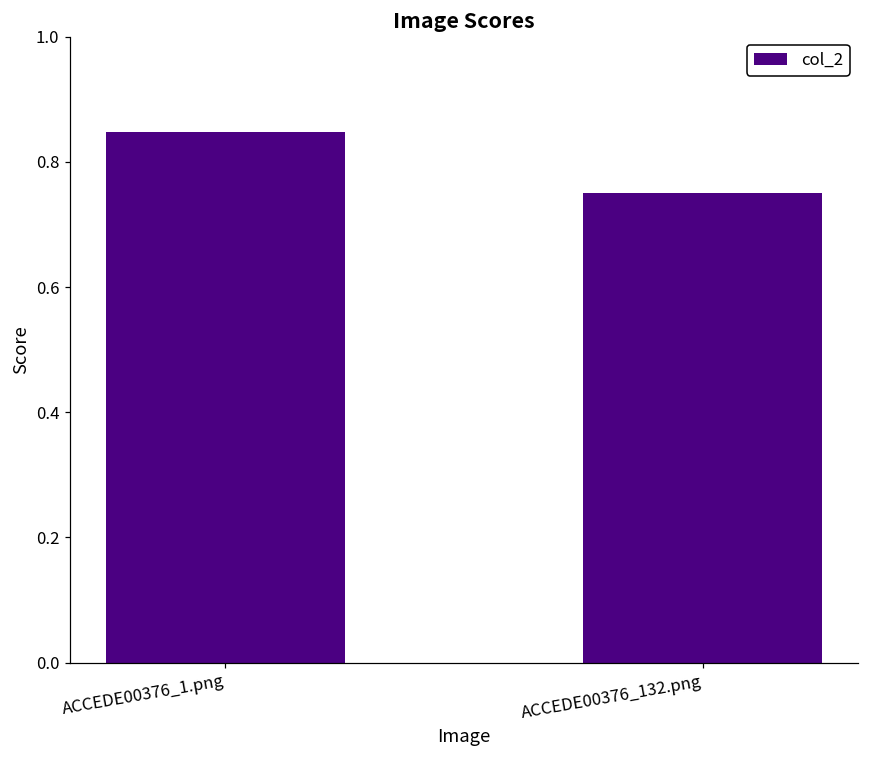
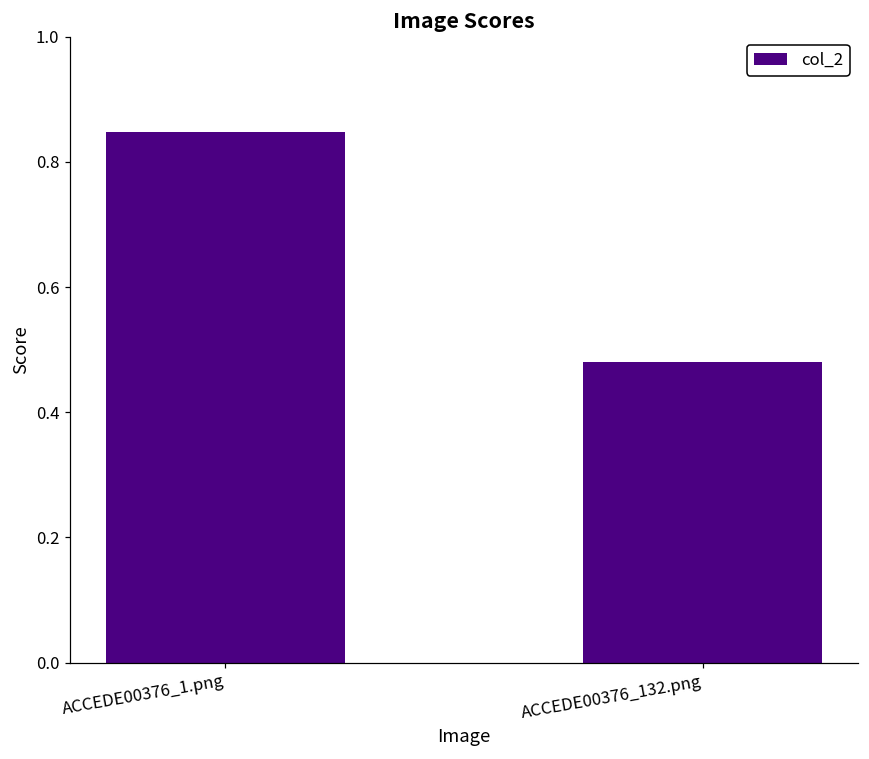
ACCEDE00376_132.png: 0.75 -> 0.48
